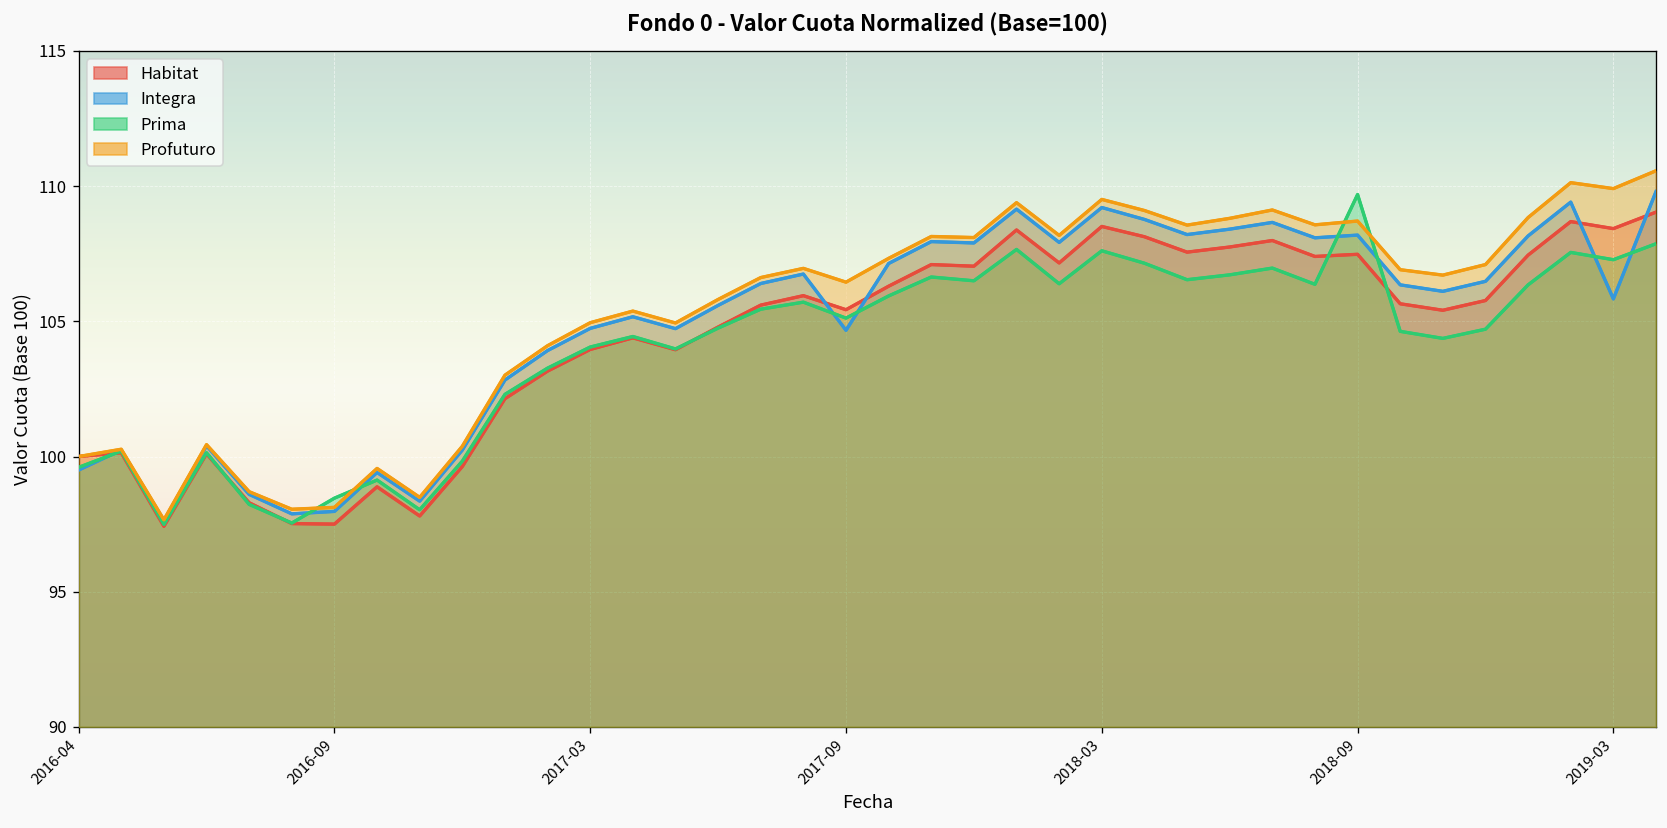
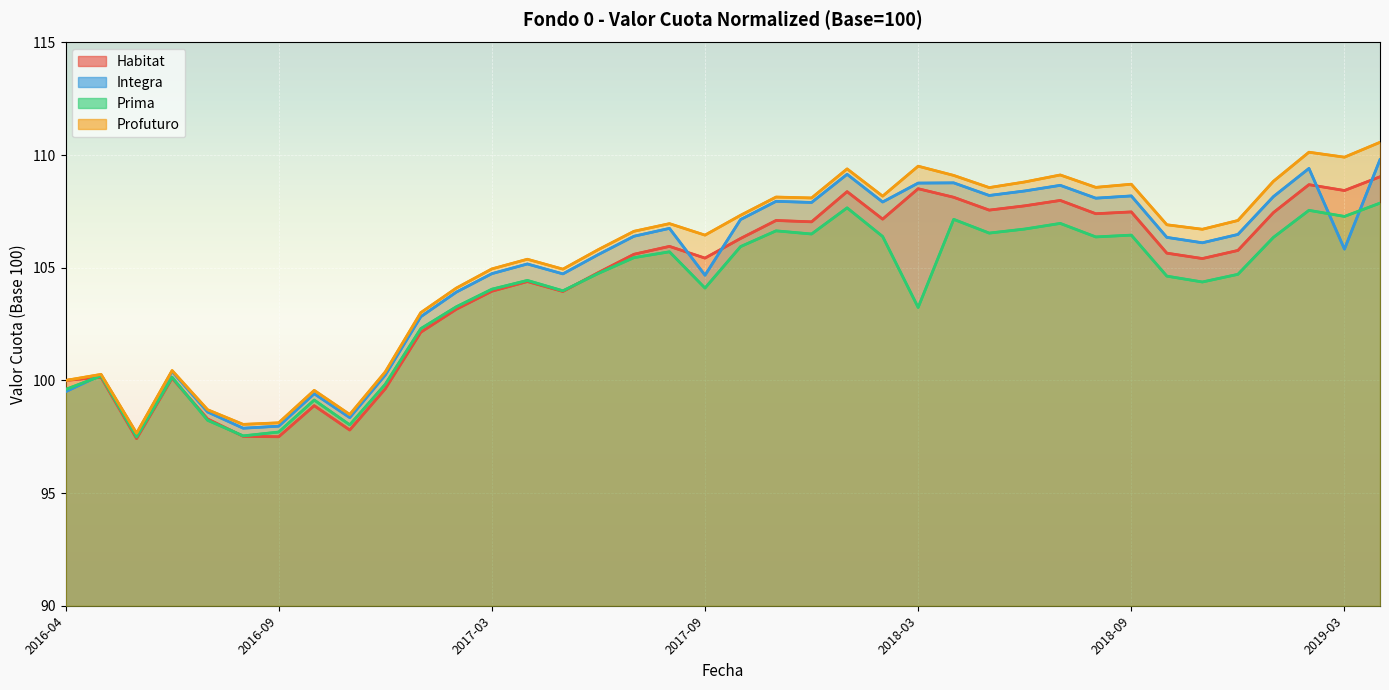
Prima, 2016-09: 98.5 -> 97.7
Prima, 2017-09: 105.1 -> 104.1
Integra, 2018-03: 109.2 -> 108.8
Prima, 2018-03: 107.6 -> 103.2
Prima, 2018-09: 109.7 -> 106.5
